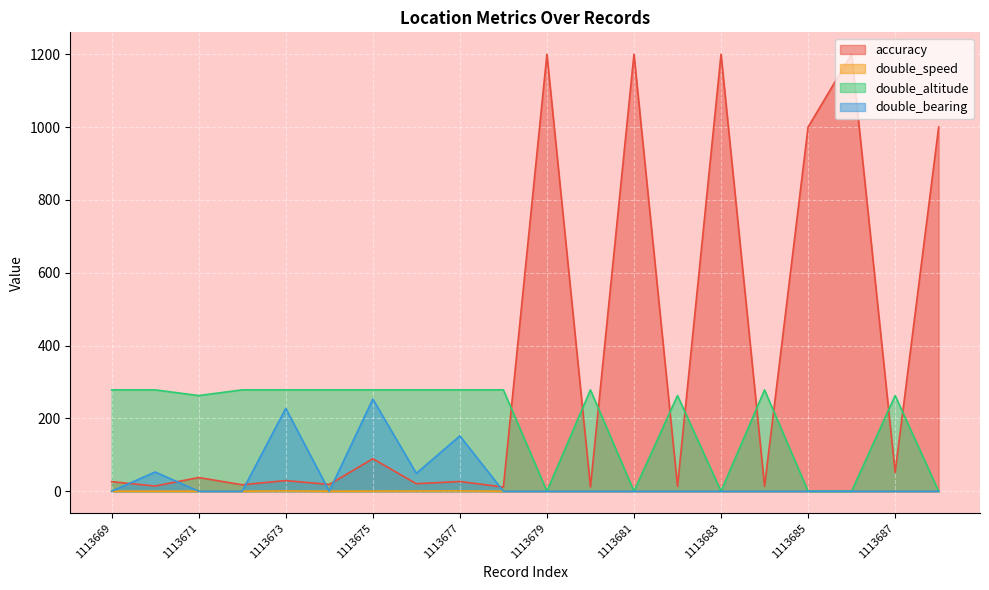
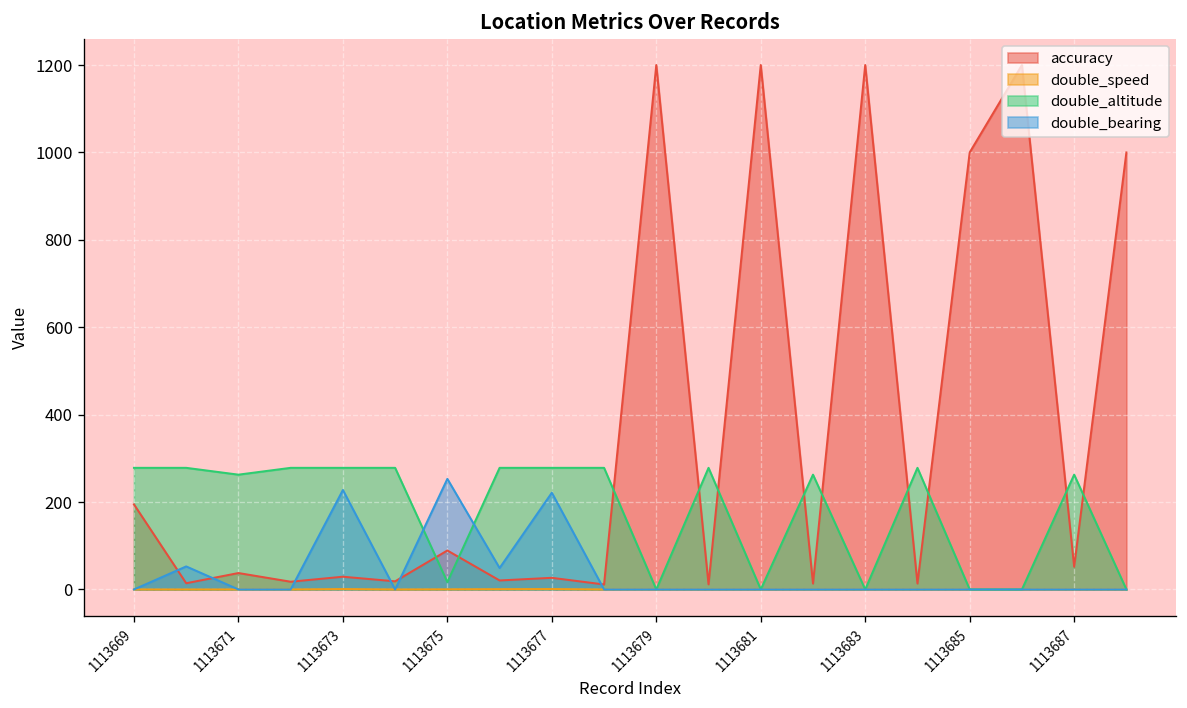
accuracy, 1113669: 30 -> 190
double_altitude, 1113675: 280 -> 20
double_bearing, 1113677: 150 -> 220
